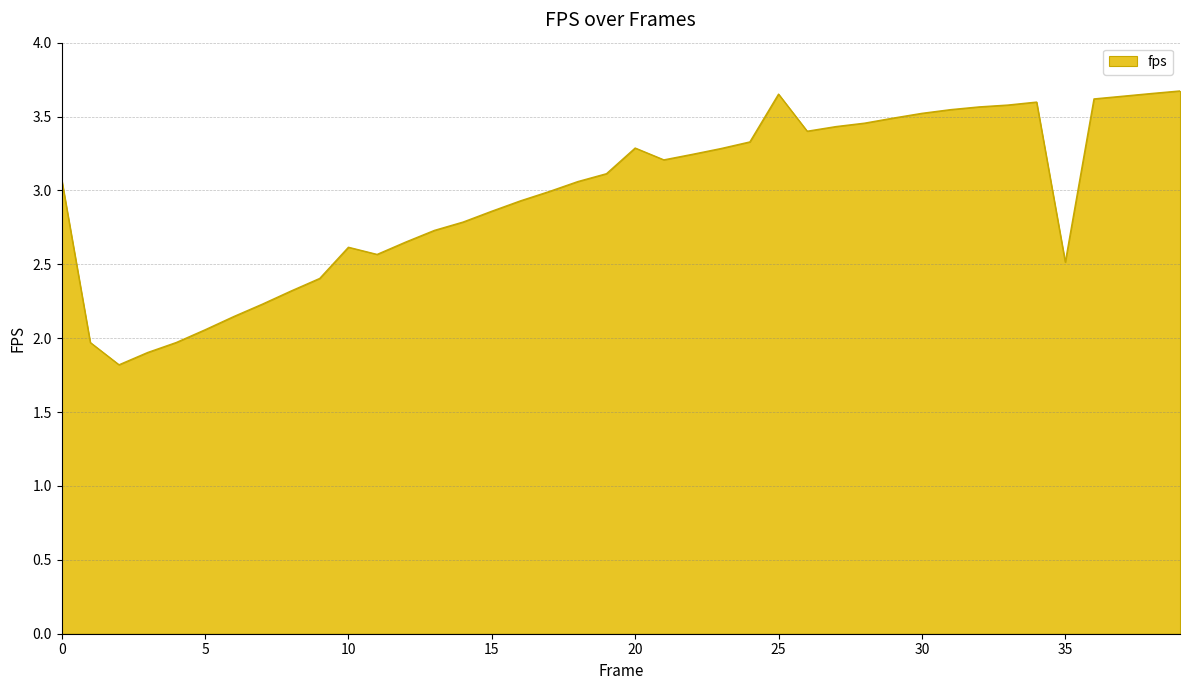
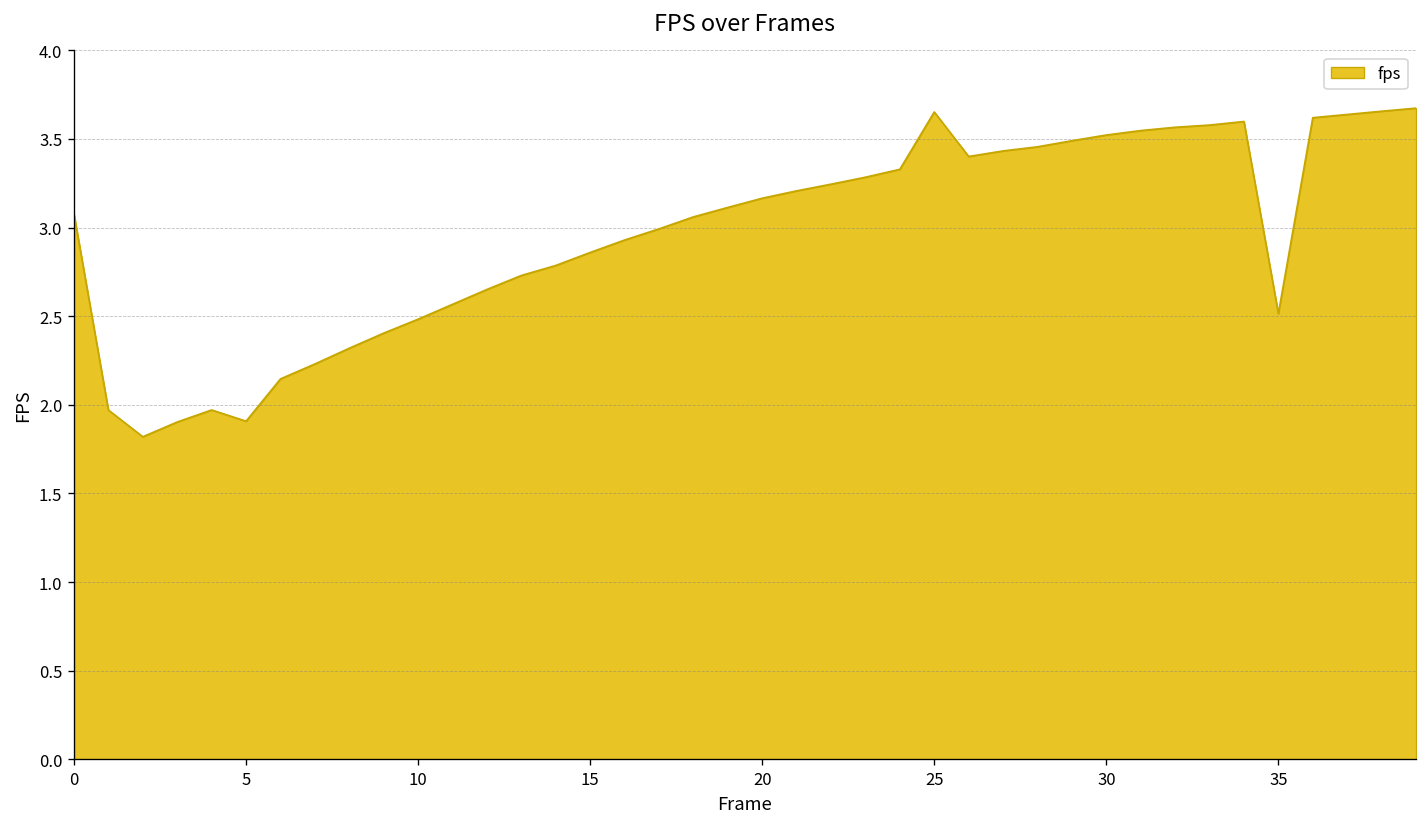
5: 2.06 -> 1.91
10: 2.62 -> 2.48
20: 3.29 -> 3.17
